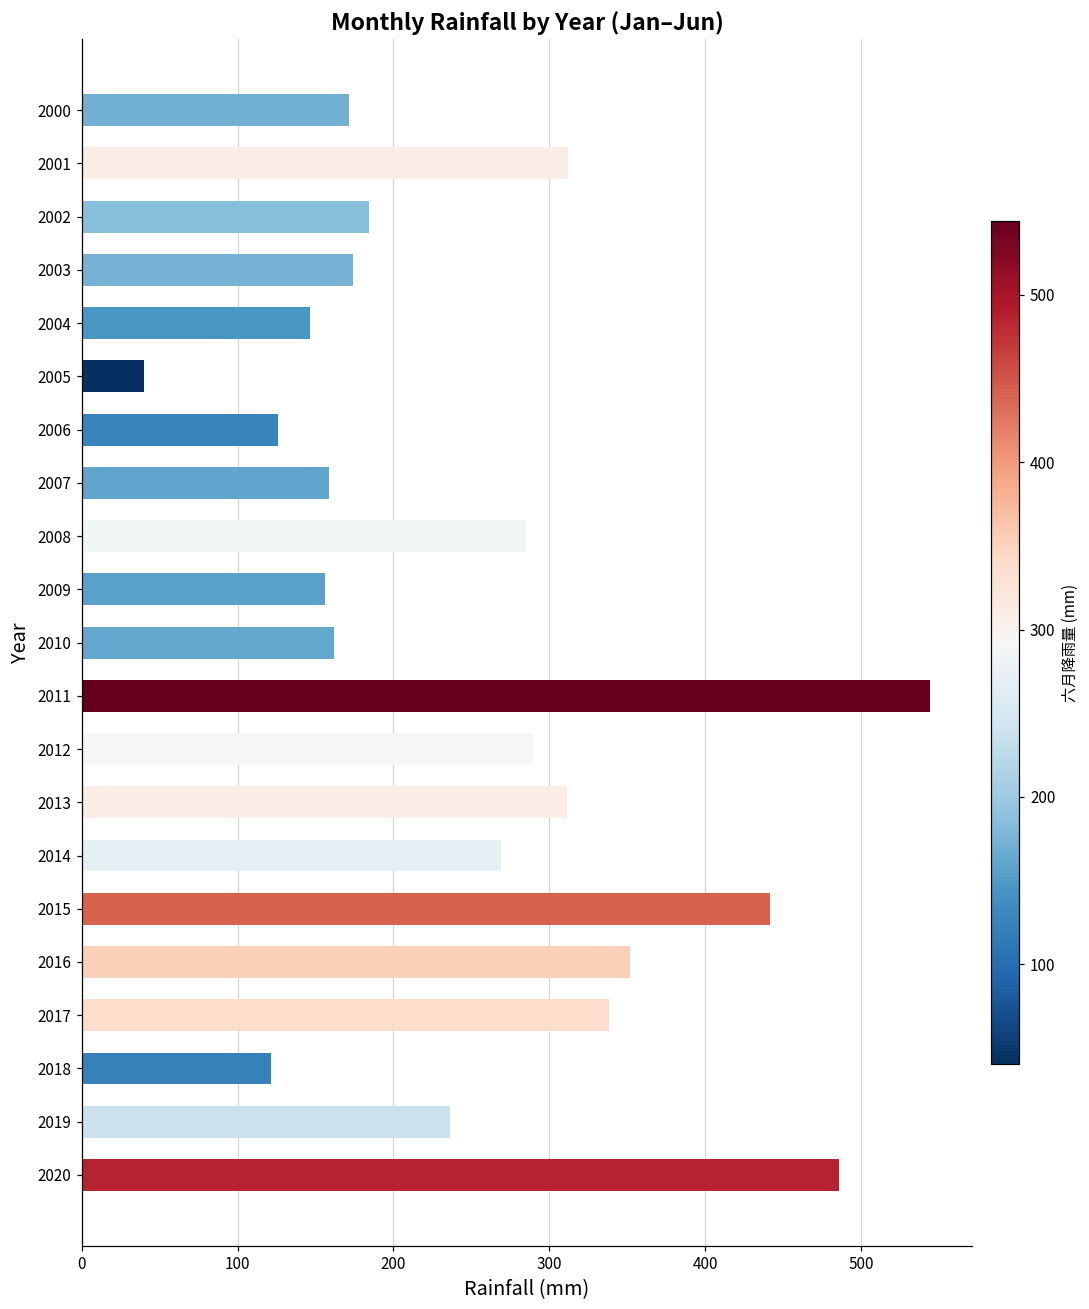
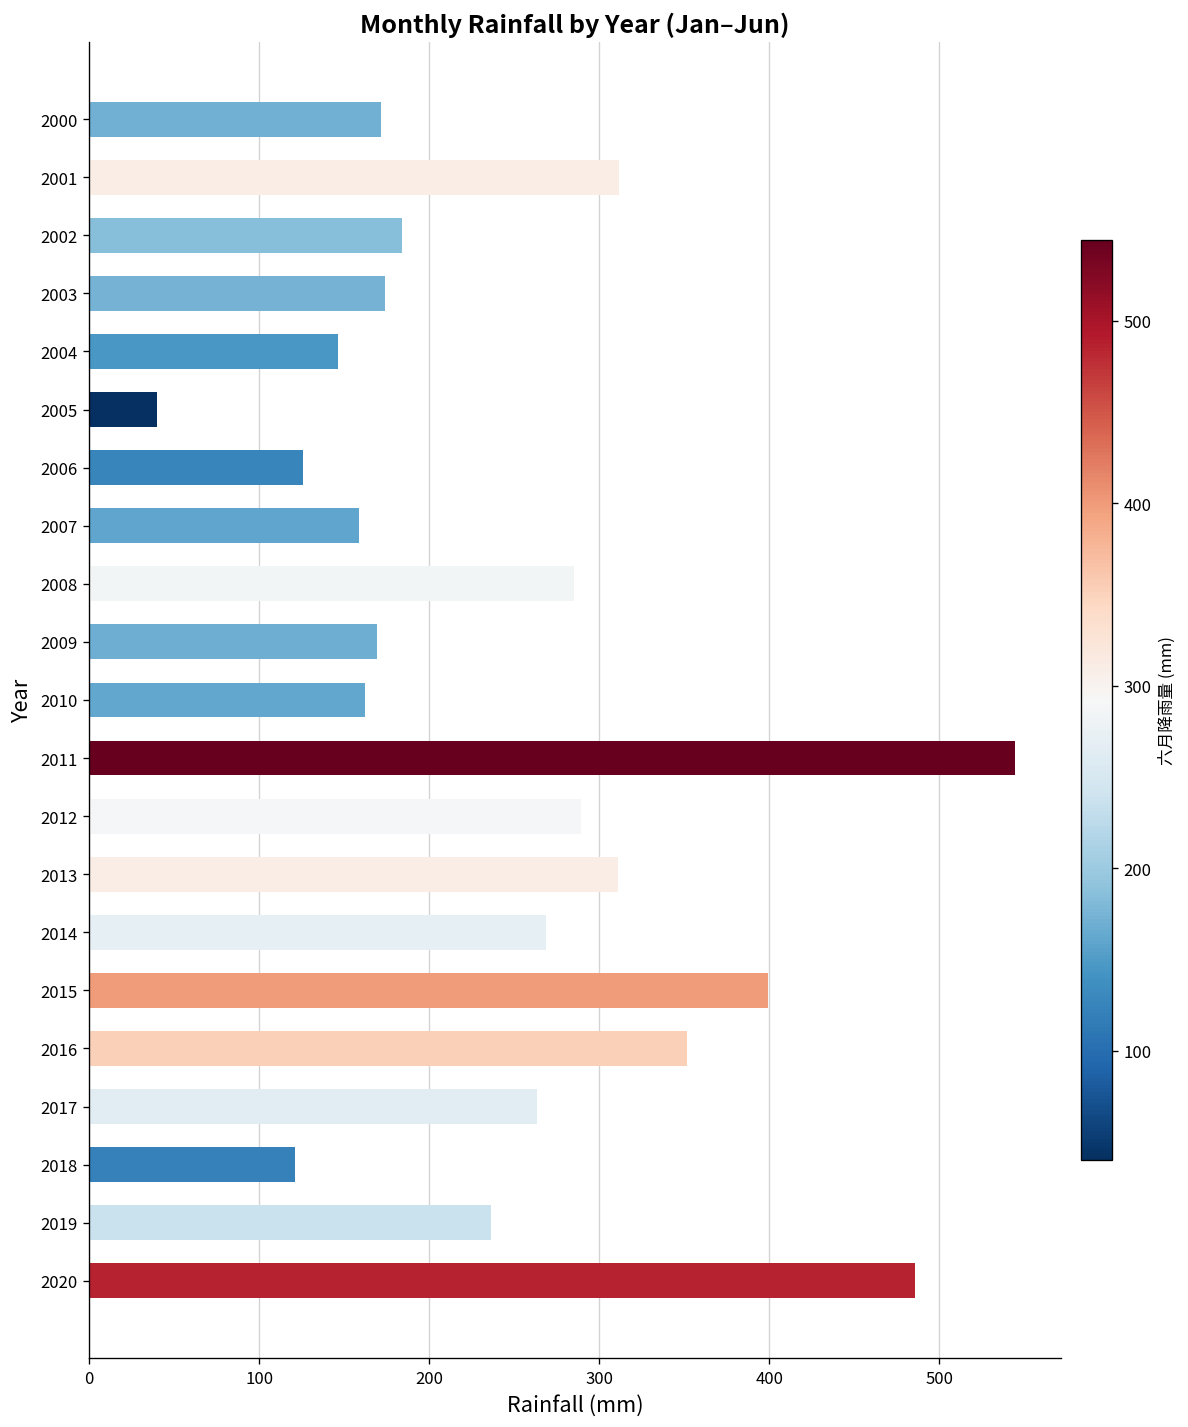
2009: 156 -> 170
2015: 442 -> 399
2017: 339 -> 263
